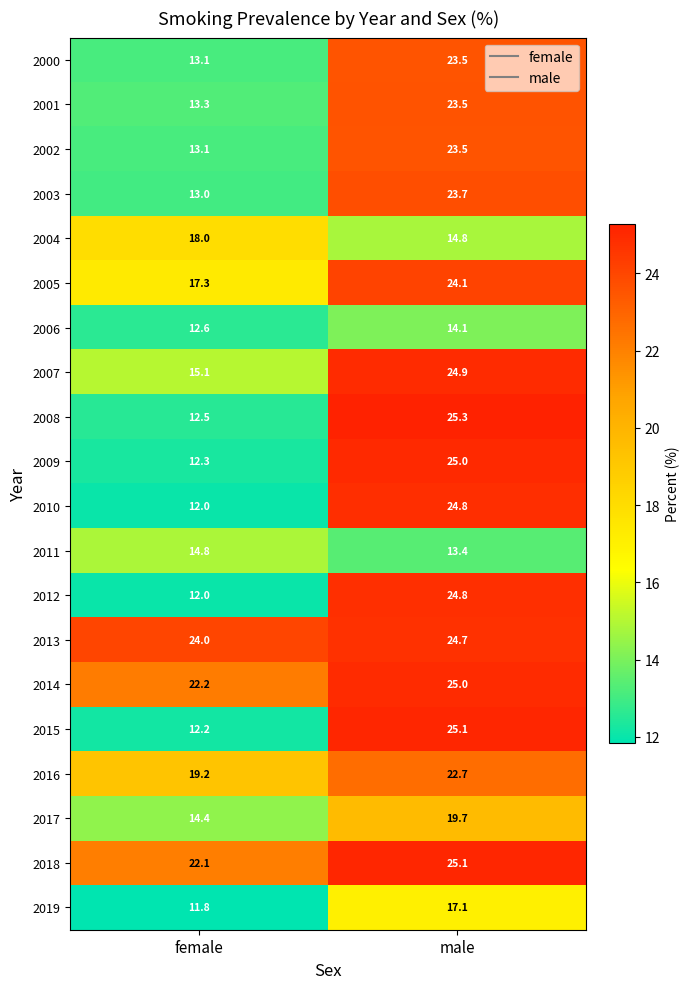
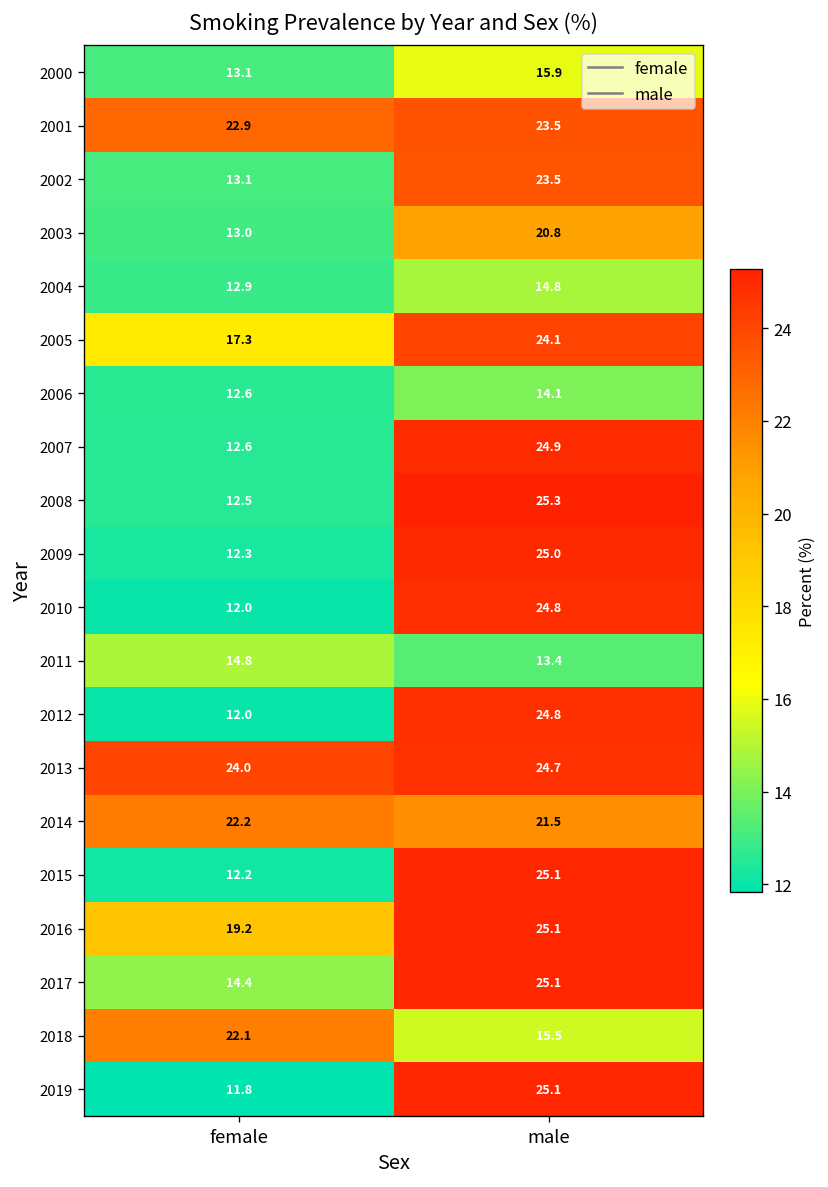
2000, male: 23.5 -> 15.9
2001, female: 13.3 -> 22.9
2003, male: 23.7 -> 20.8
2004, female: 18.0 -> 12.9
2007, female: 15.1 -> 12.6
2014, male: 25.0 -> 21.5
2016, male: 22.7 -> 25.1
2017, male: 19.7 -> 25.1
2018, male: 25.1 -> 15.5
2019, male: 17.1 -> 25.1
